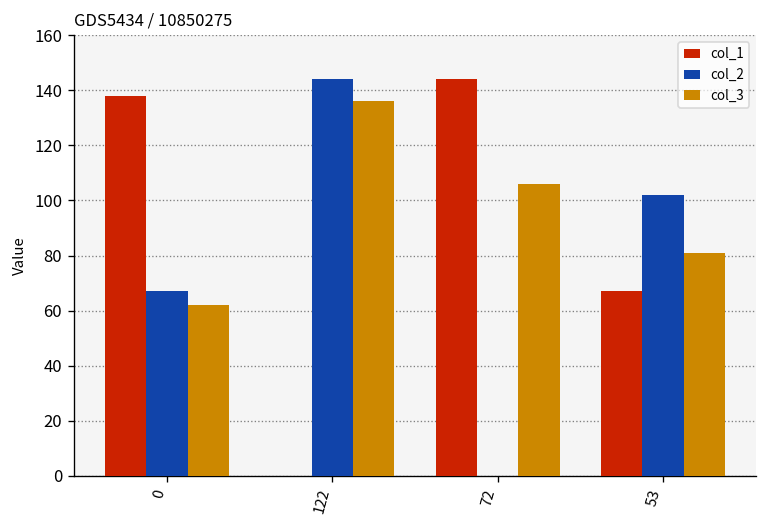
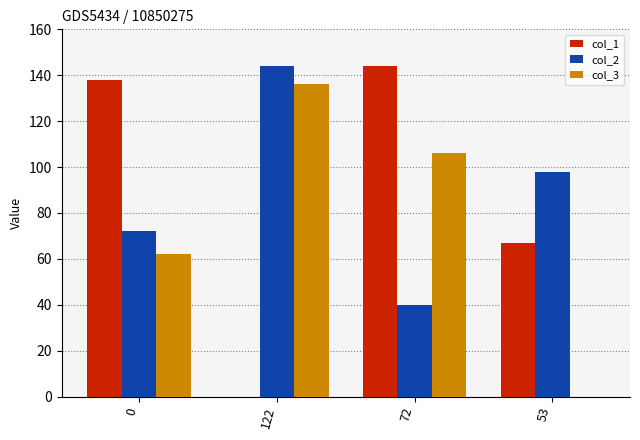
col_2, 0: 67 -> 72
col_2, 72: 0 -> 40
col_2, 53: 102 -> 98
col_3, 53: 81 -> 0
